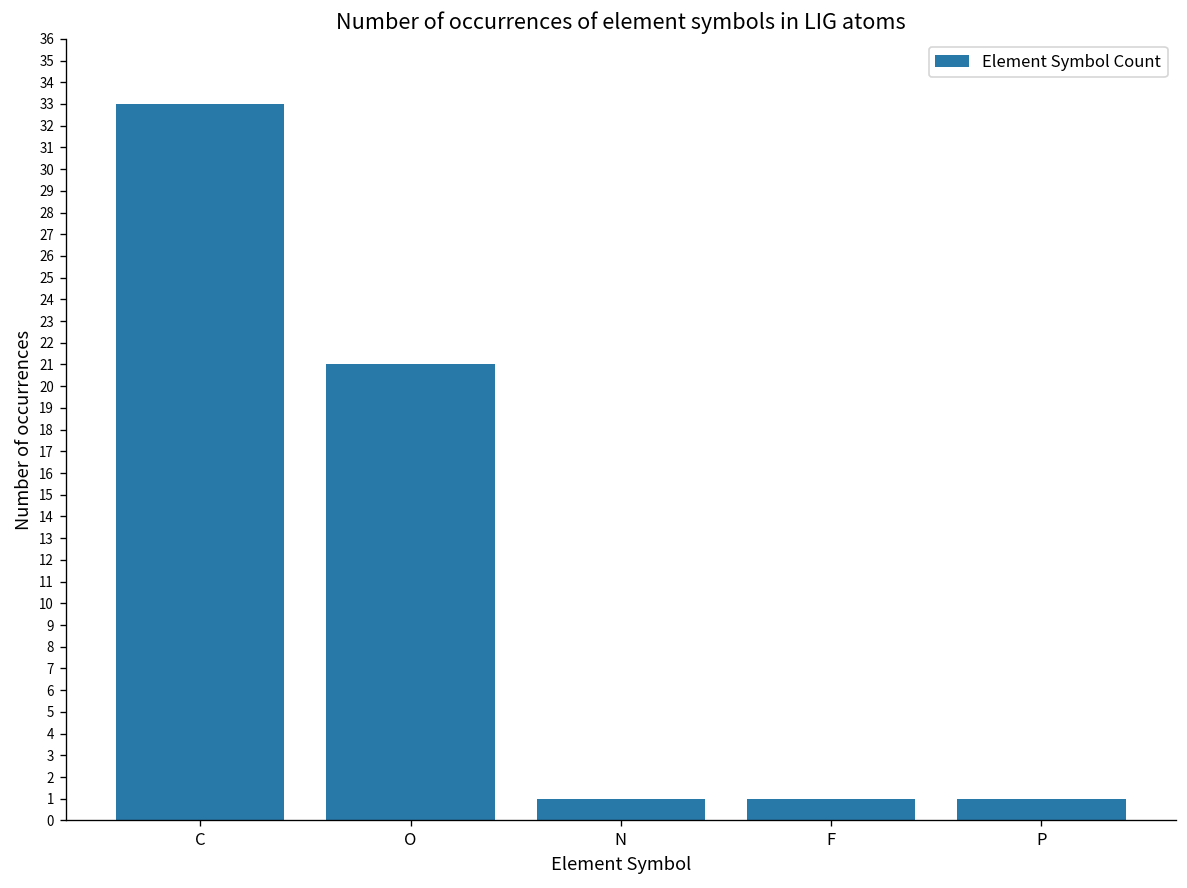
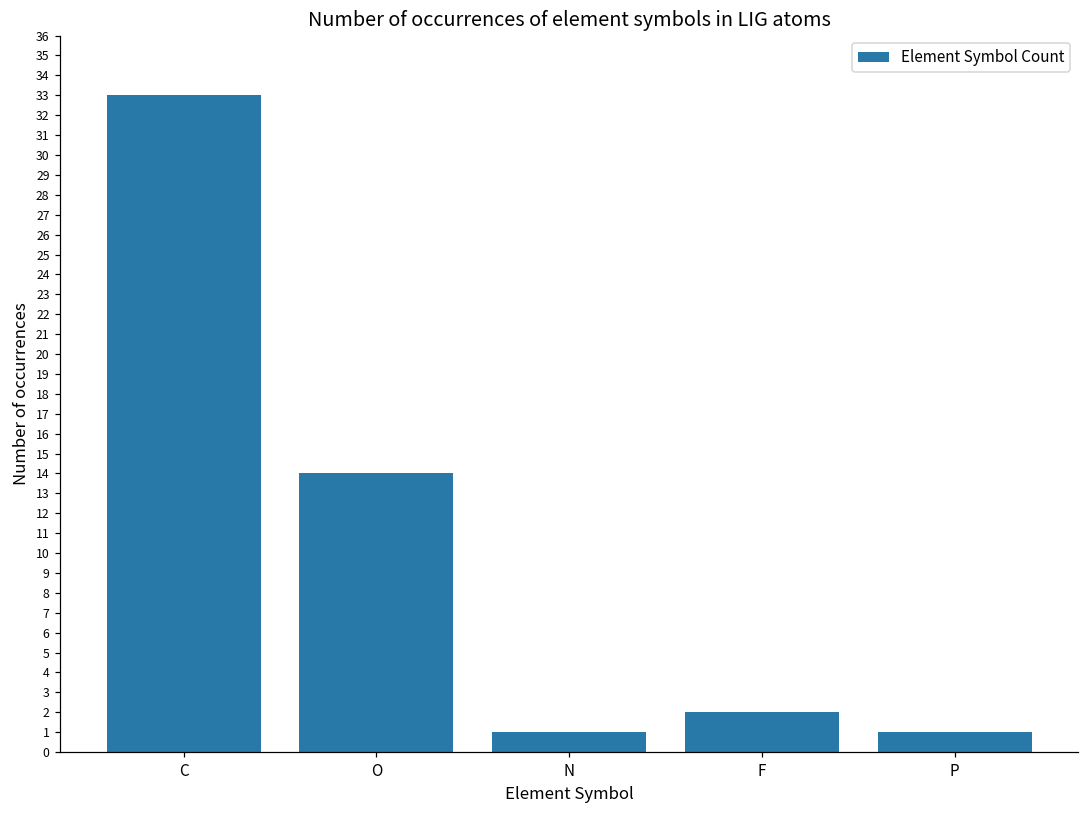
O: 21 -> 14
F: 1 -> 2
